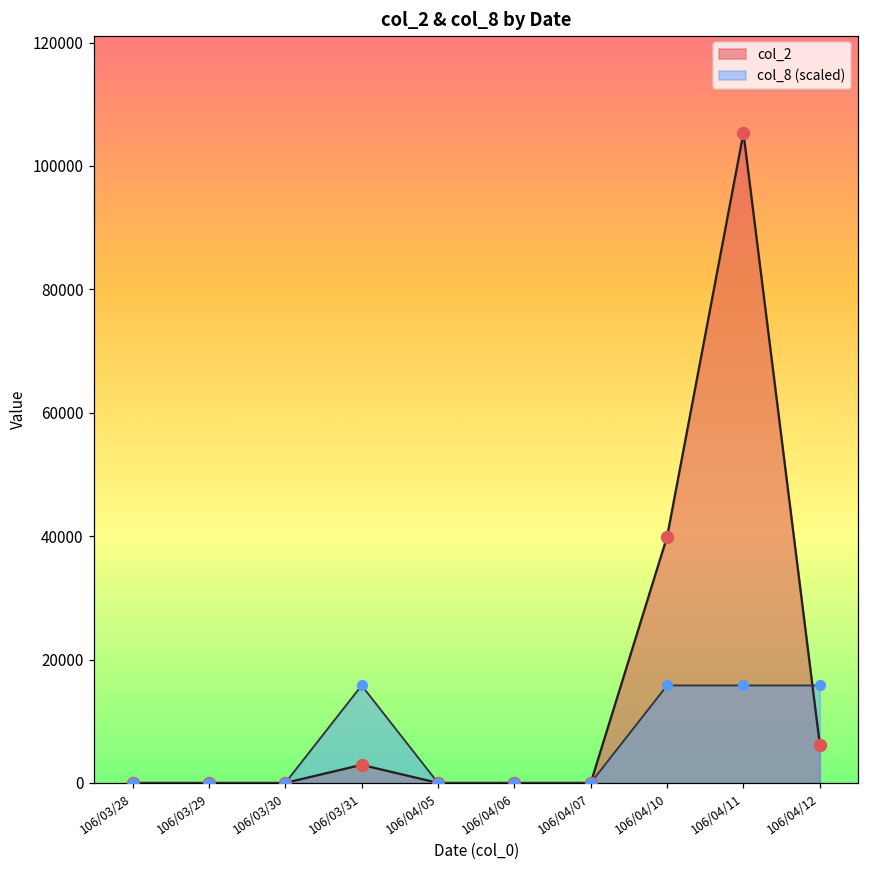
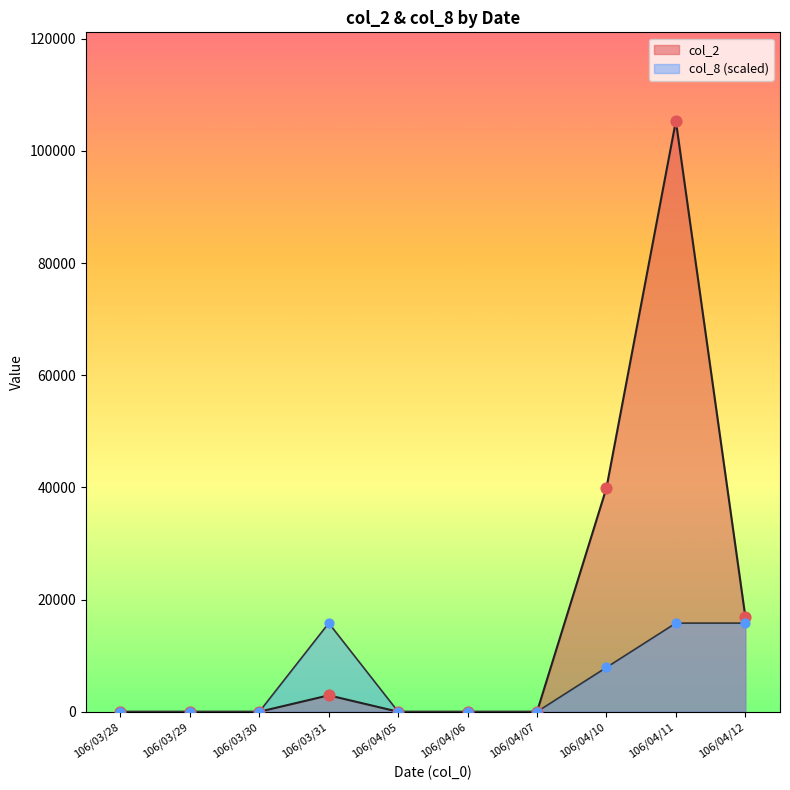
col_8 (scaled), 106/04/10: 16000 -> 8000
col_2, 106/04/12: 6000 -> 17000
